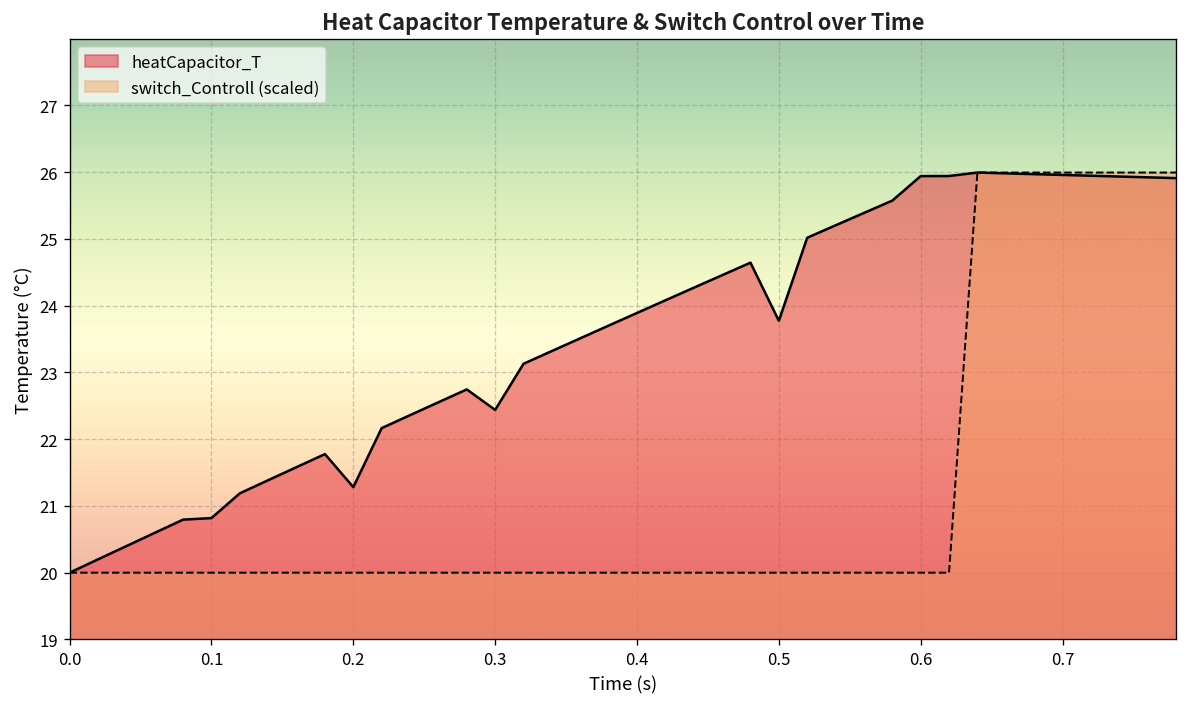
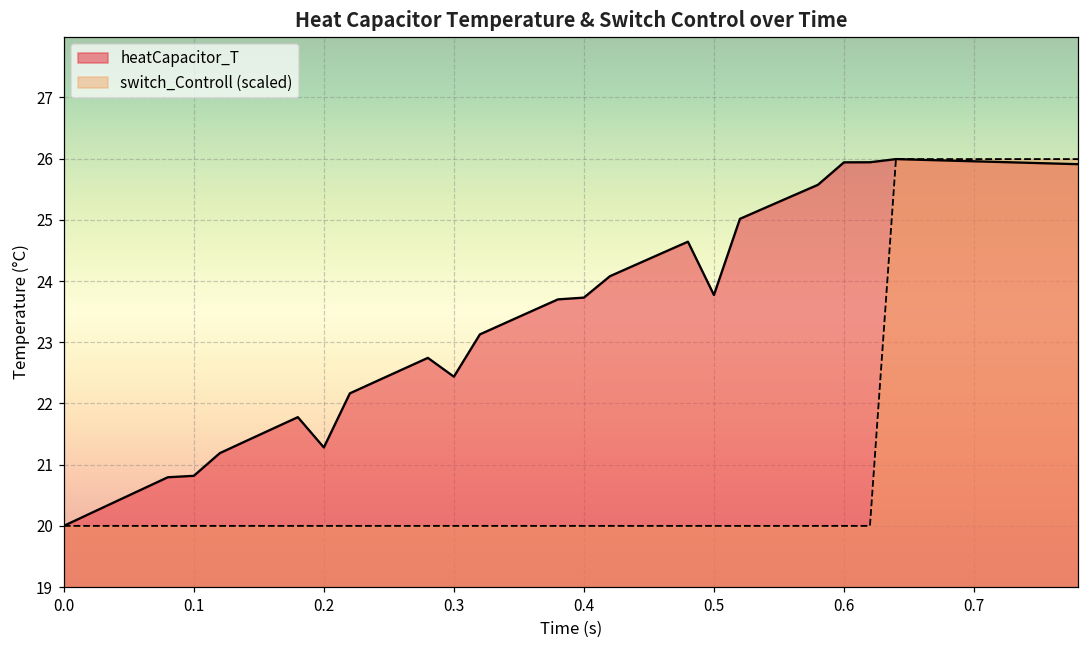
heatCapacitor_T, 0.4: 23.9 -> 23.7
